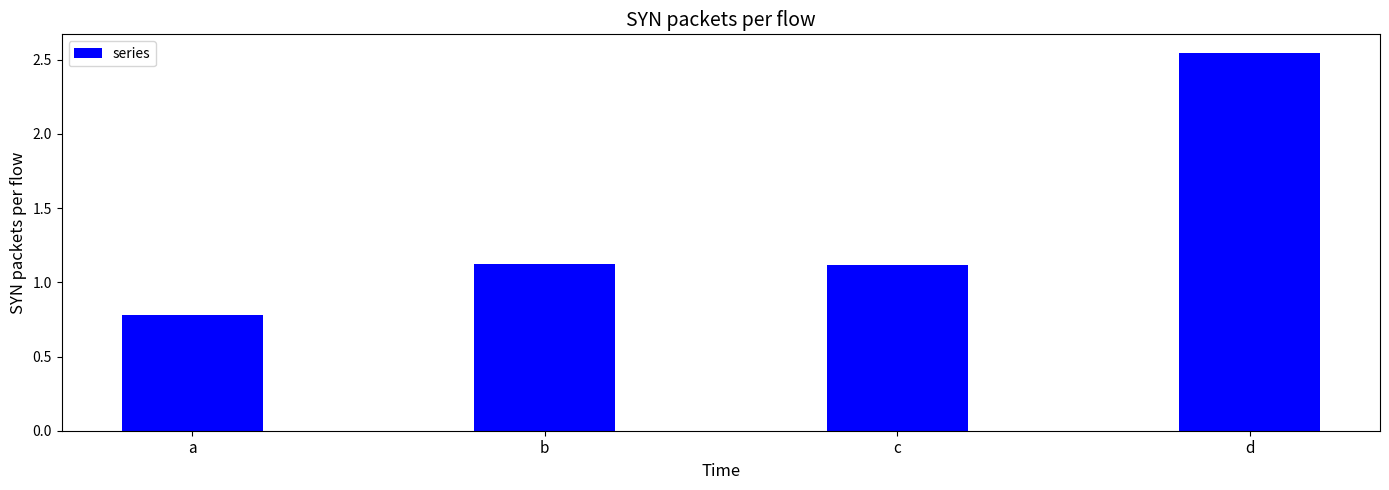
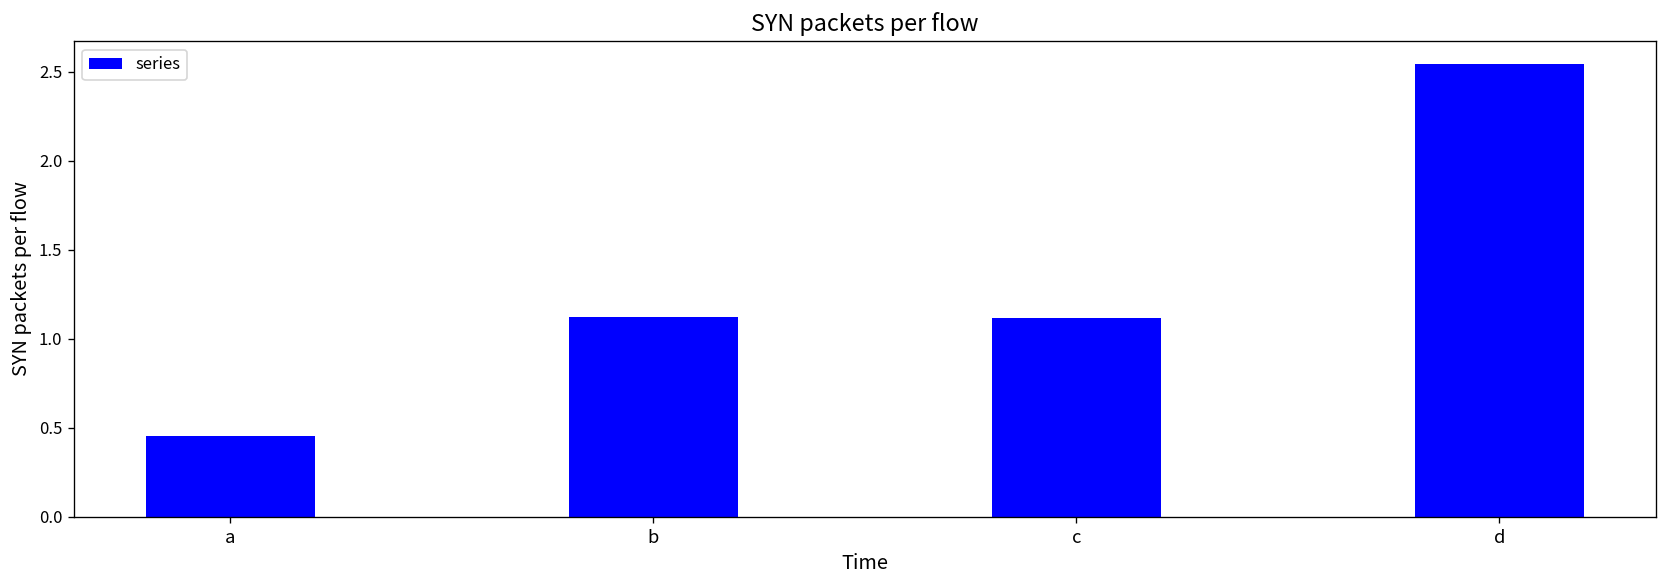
a: 0.78 -> 0.45
